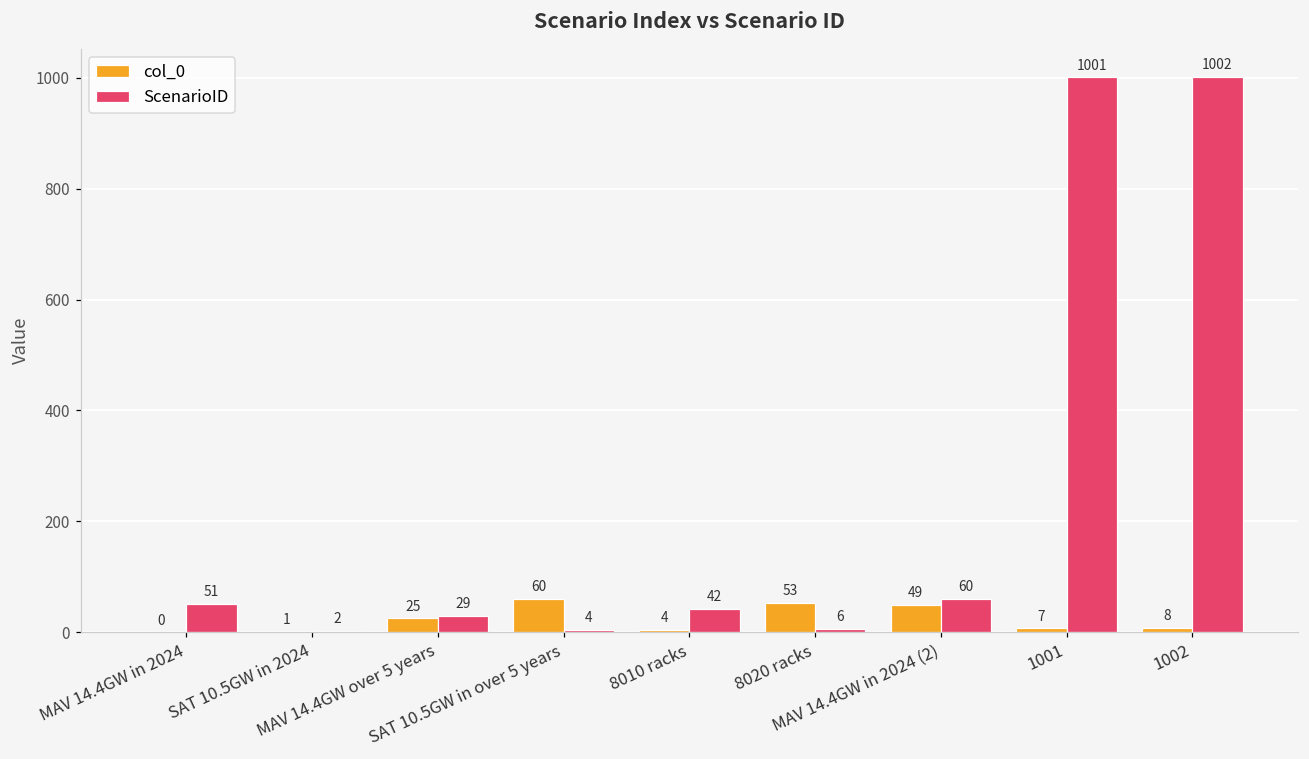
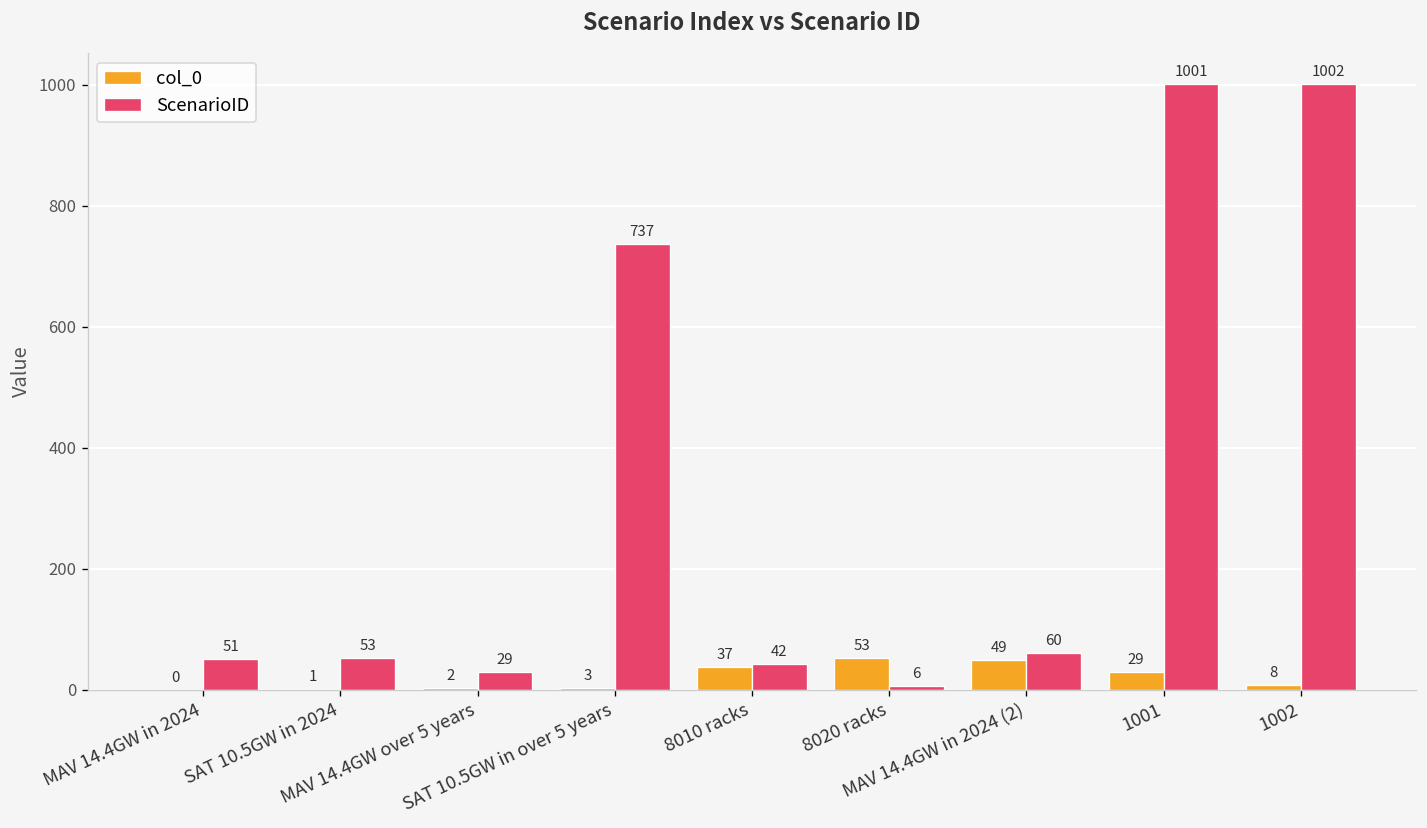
ScenarioID, SAT 10.5GW in 2024: 2 -> 53
col_0, MAV 14.4GW over 5 years: 25 -> 2
col_0, SAT 10.5GW in over 5 years: 60 -> 3
ScenarioID, SAT 10.5GW in over 5 years: 4 -> 737
col_0, 8010 racks: 4 -> 37
col_0, 1001: 7 -> 29
